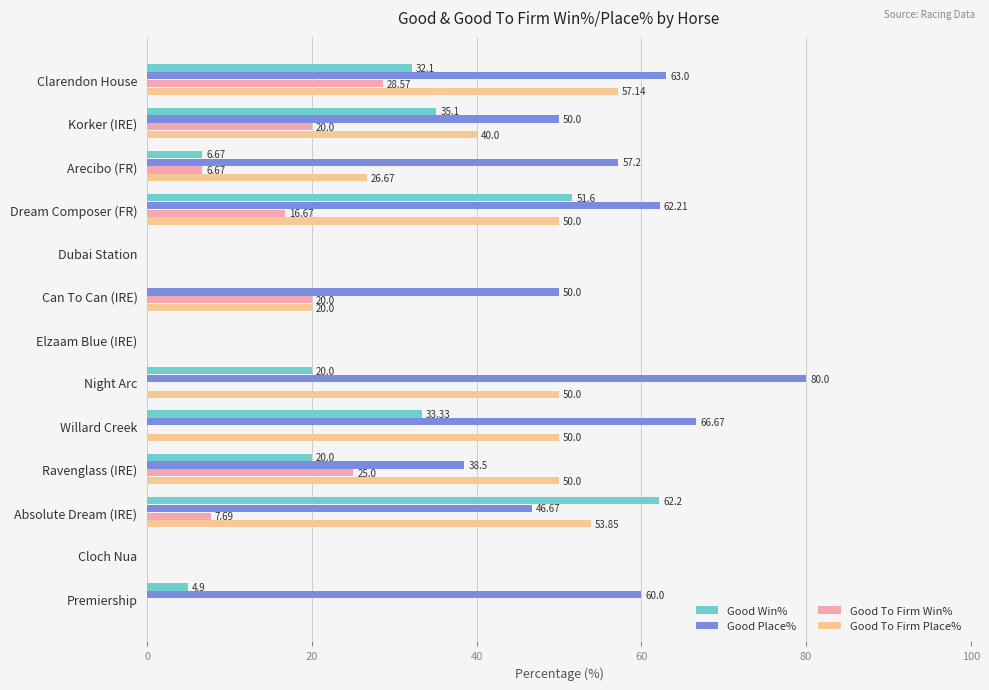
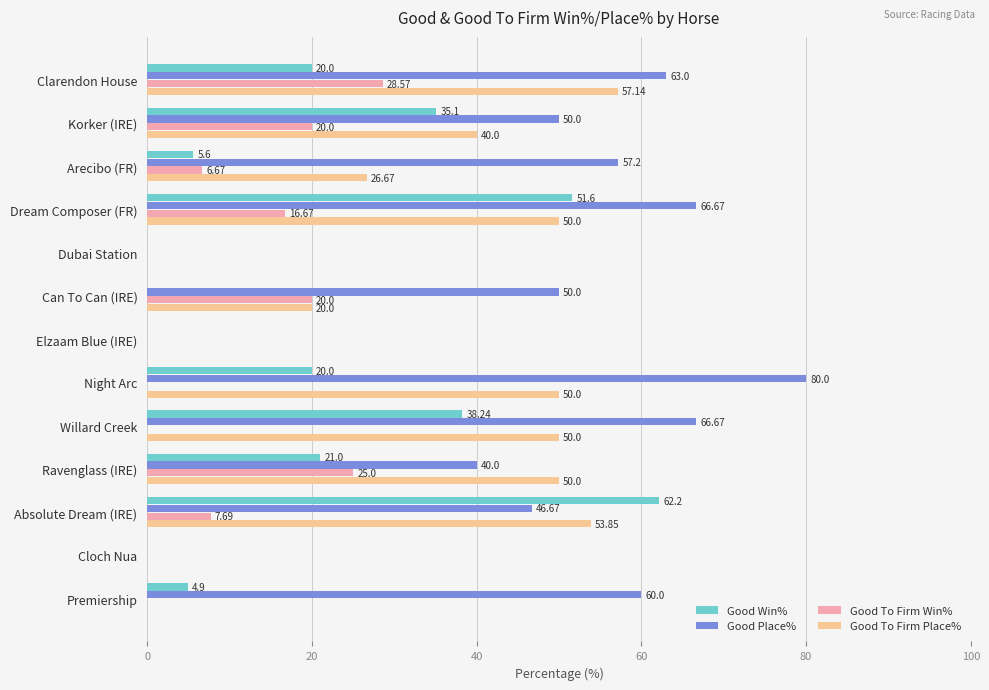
Good Win%, Clarendon House: 32.1 -> 20.0
Good Win%, Arecibo (FR): 6.67 -> 5.6
Good Place%, Dream Composer (FR): 62.21 -> 66.67
Good Win%, Willard Creek: 33.33 -> 38.24
Good Win%, Ravenglass (IRE): 20.0 -> 21.0
Good Place%, Ravenglass (IRE): 38.5 -> 40.0
